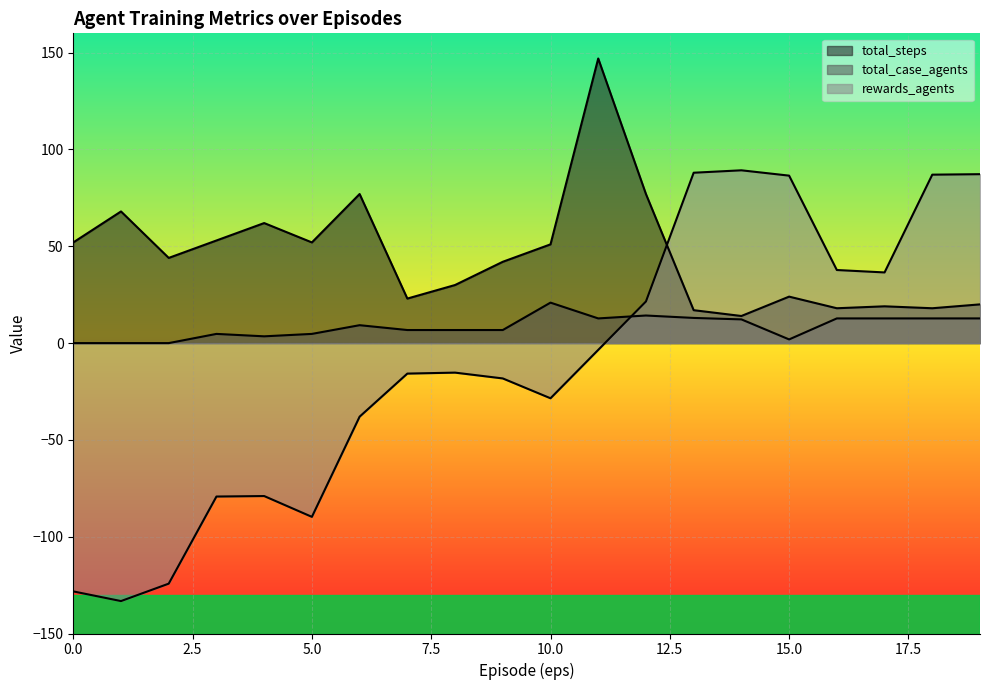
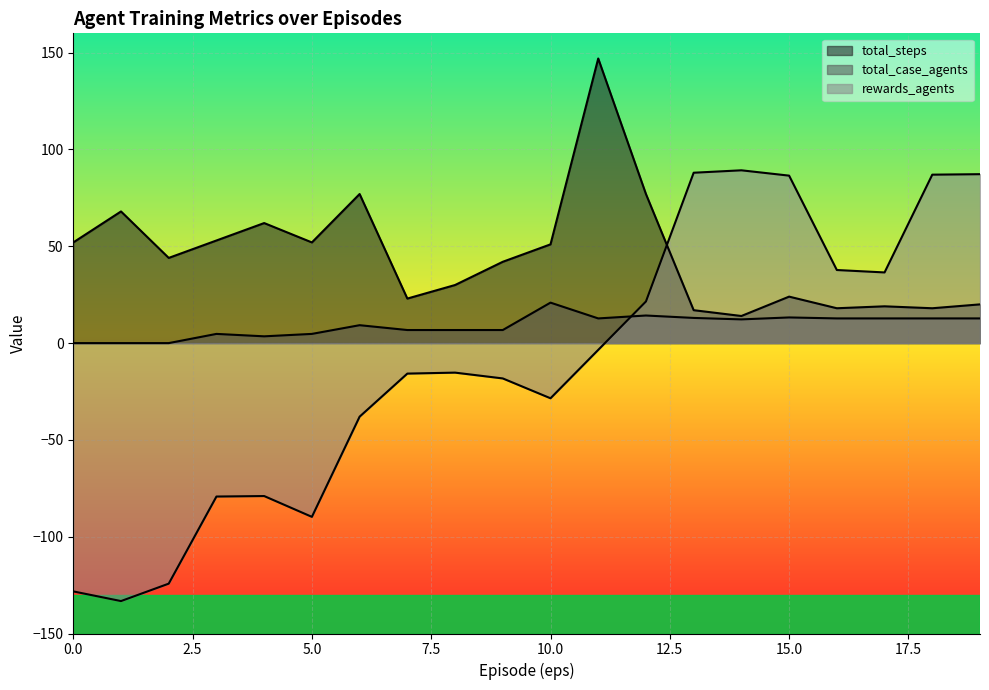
total_case_agents, 15.0: 2 -> 13
